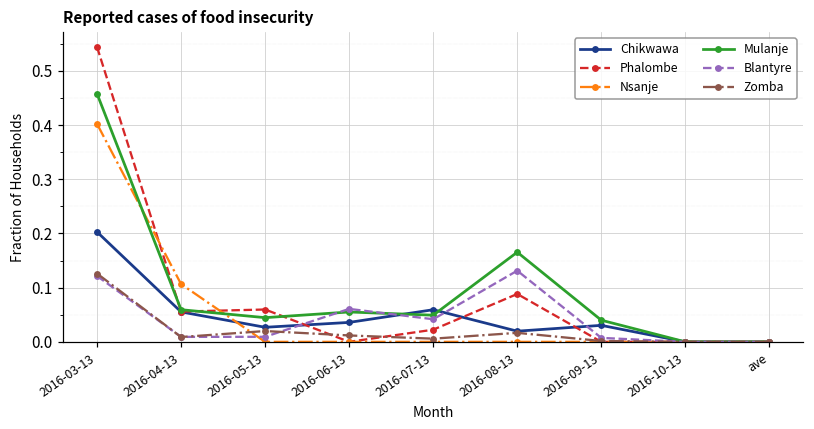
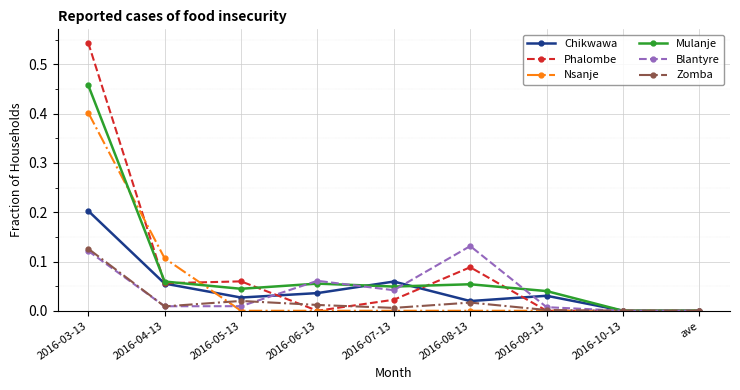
Mulanje, 2016-08-13: 0.17 -> 0.05
